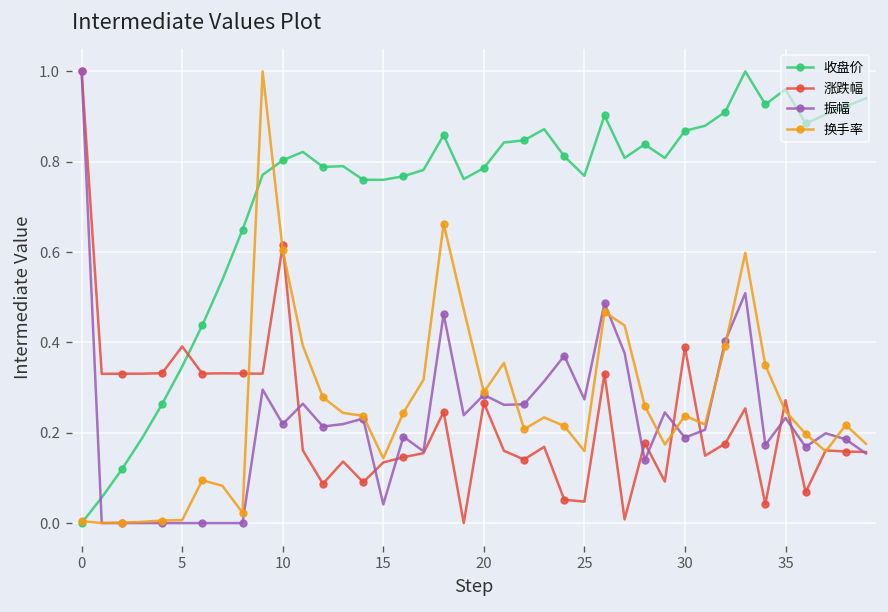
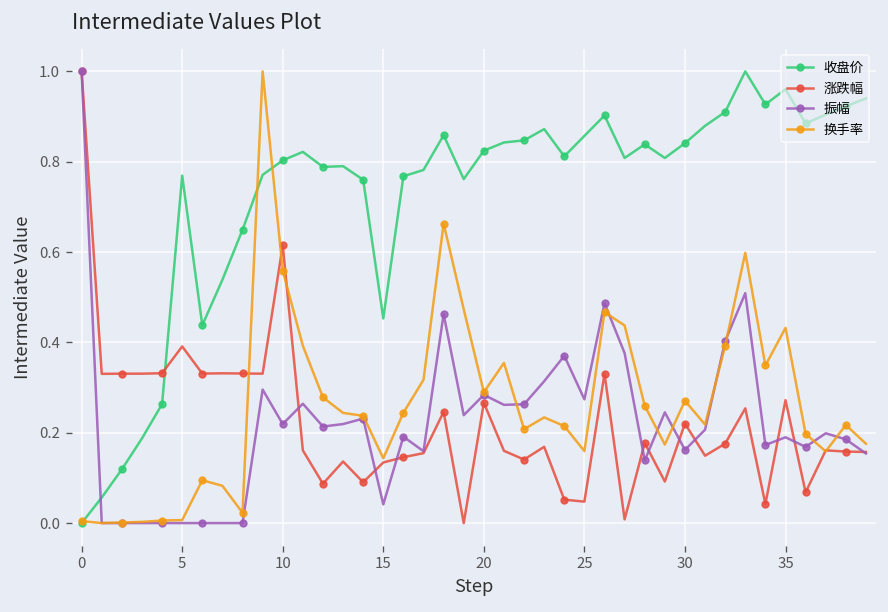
收盘价, 5: 0.35 -> 0.77
换手率, 10: 0.60 -> 0.56
收盘价, 15: 0.76 -> 0.45
收盘价, 20: 0.79 -> 0.82
收盘价, 25: 0.77 -> 0.86
收盘价, 30: 0.87 -> 0.84
涨跌幅, 30: 0.39 -> 0.22
振幅, 30: 0.19 -> 0.16
换手率, 30: 0.24 -> 0.27
振幅, 35: 0.23 -> 0.19
换手率, 35: 0.25 -> 0.43
